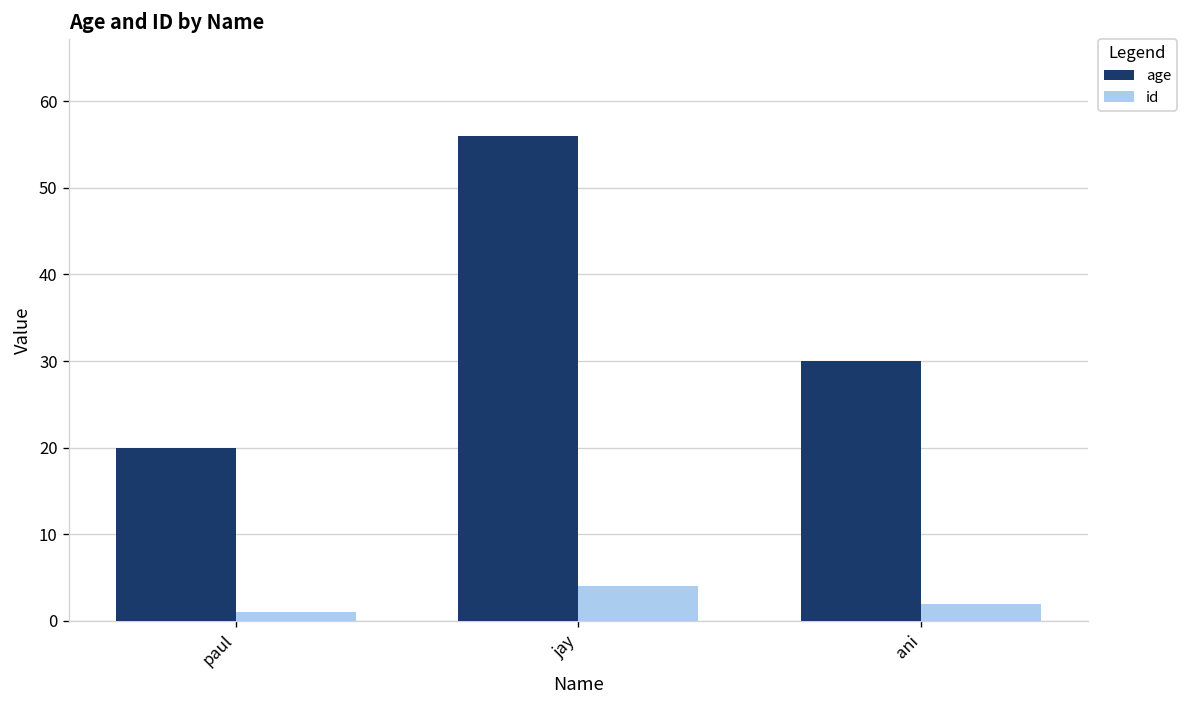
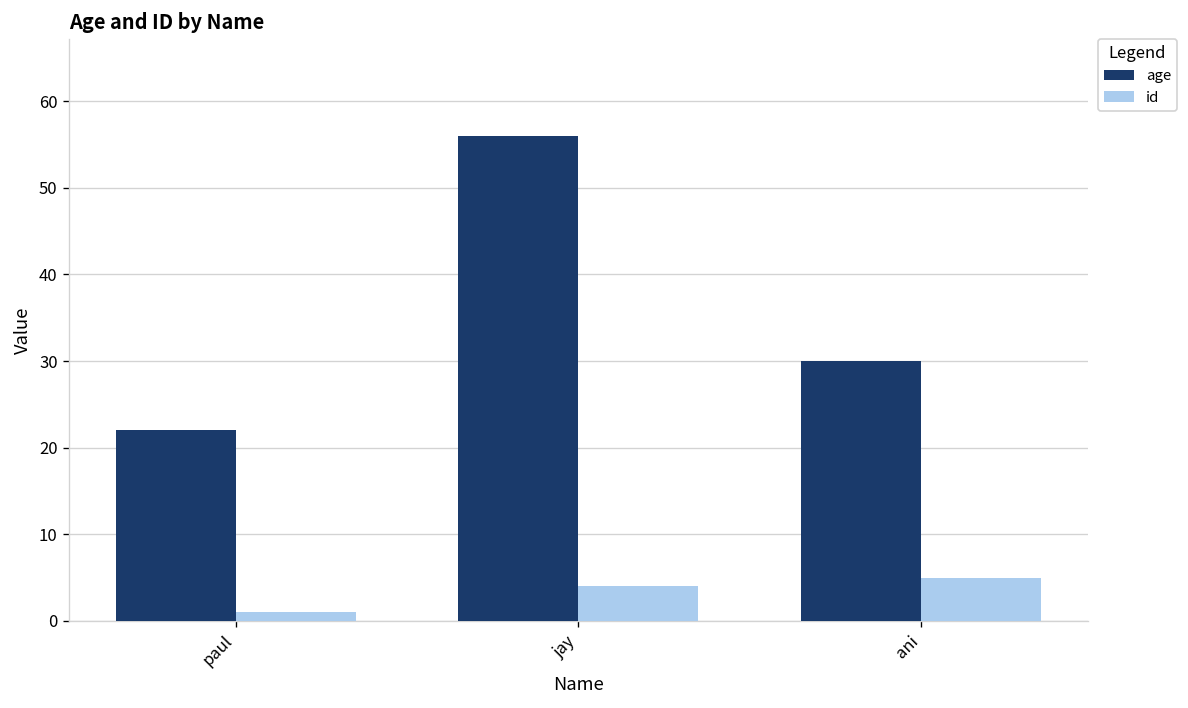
age, paul: 20 -> 22
id, ani: 2 -> 5
